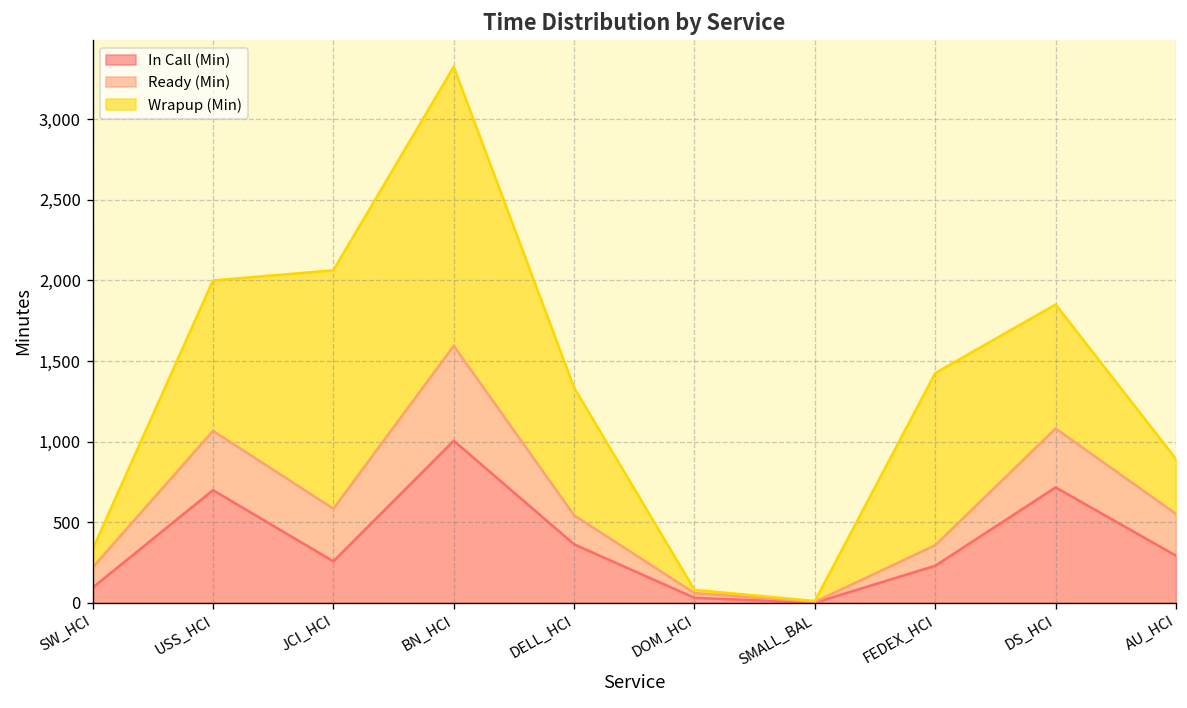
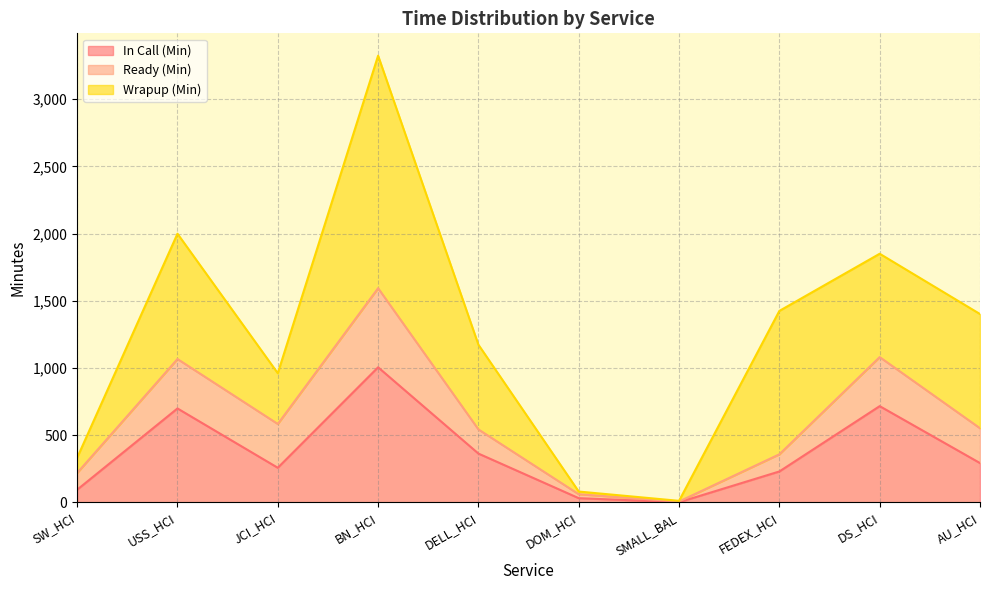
Wrapup (Min), JCI_HCI: 1,480 -> 380
Wrapup (Min), DELL_HCI: 790 -> 630
Wrapup (Min), AU_HCI: 340 -> 850
